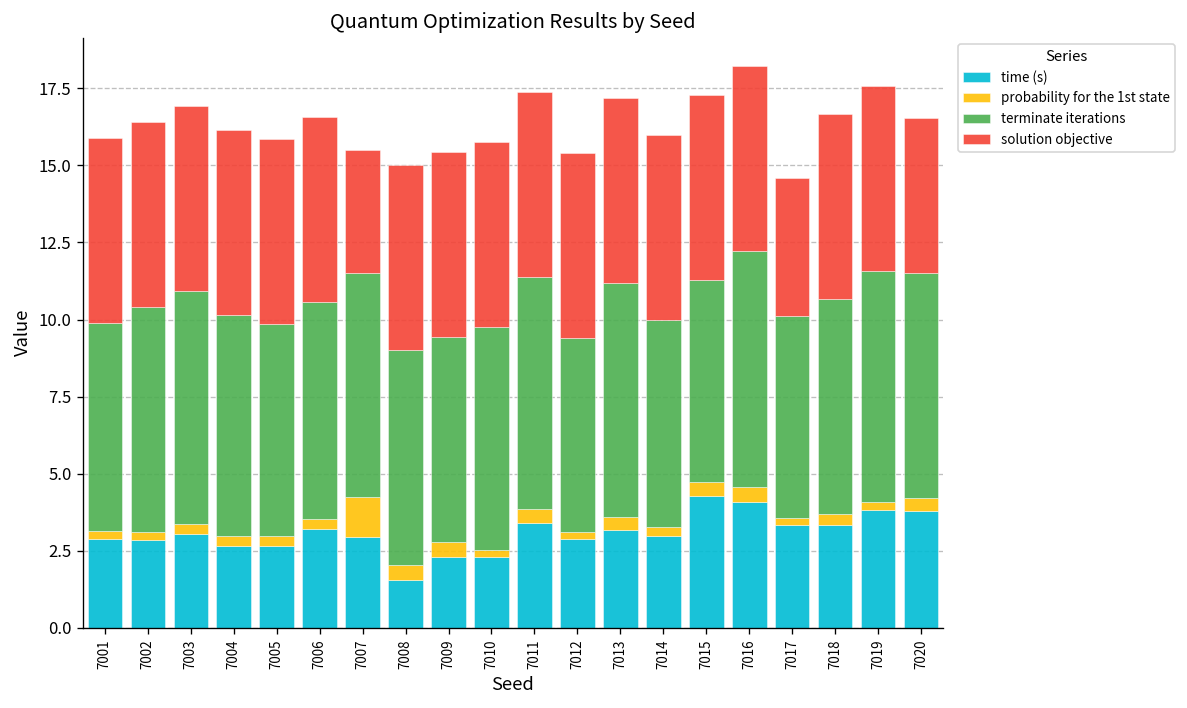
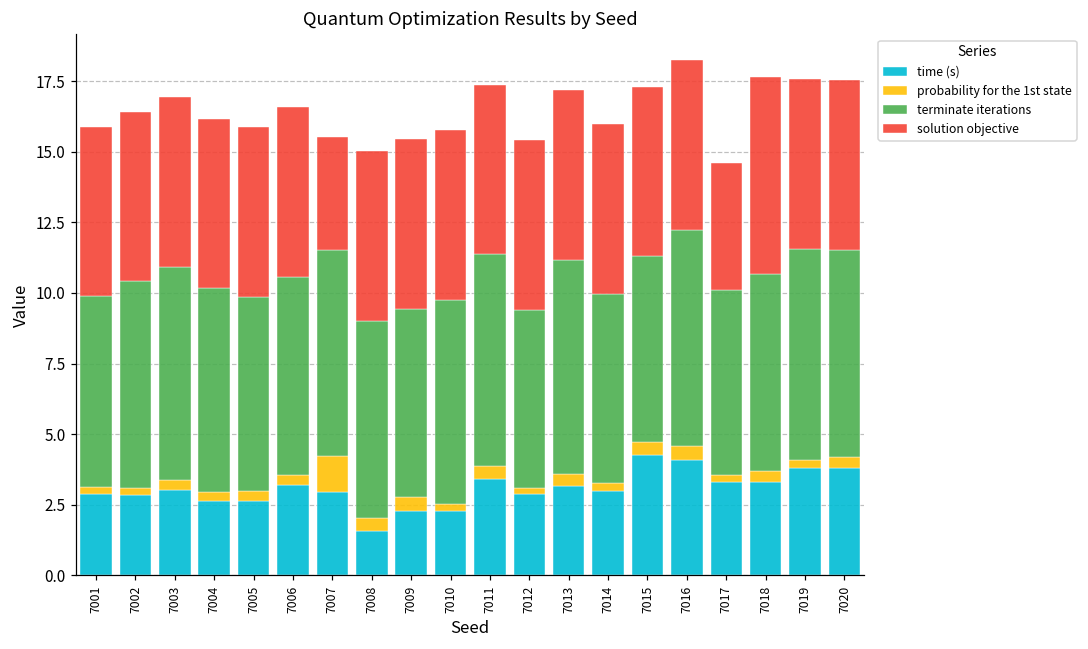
solution objective, 7018: 6.0 -> 7.0
solution objective, 7020: 5.0 -> 6.0
